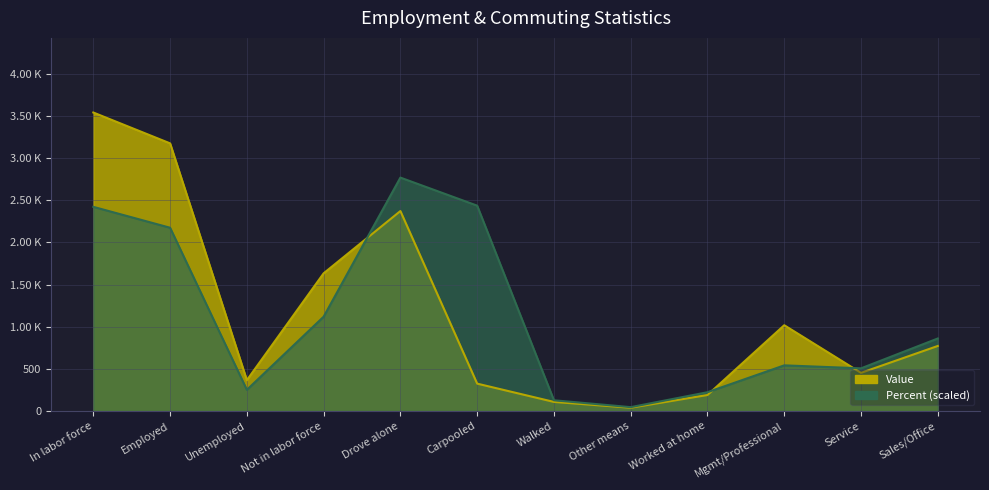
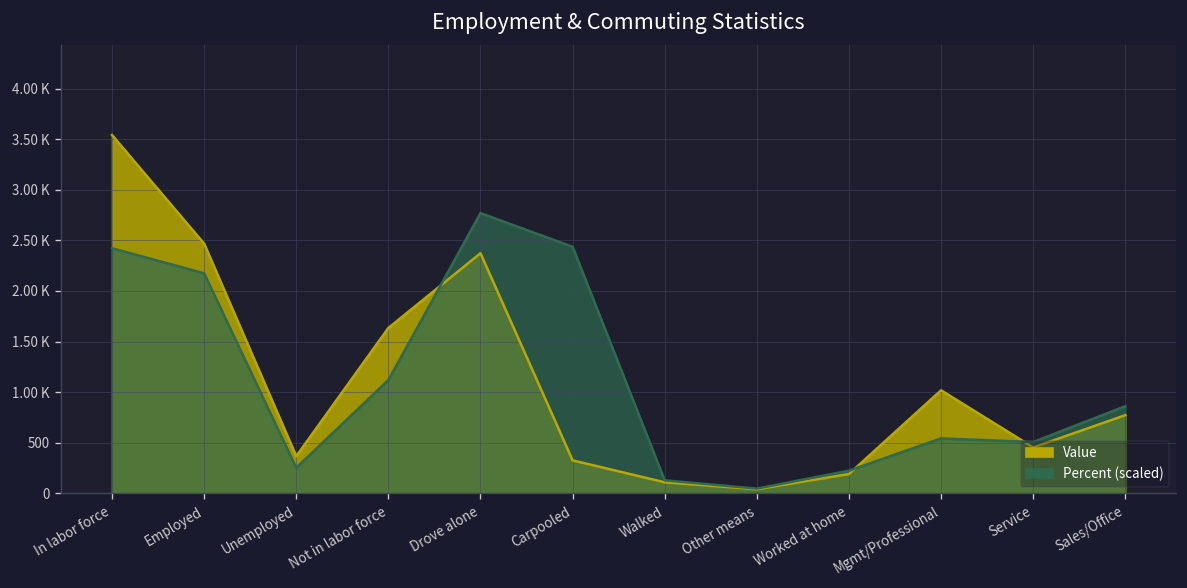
Value, Employed: 3200 -> 2500
